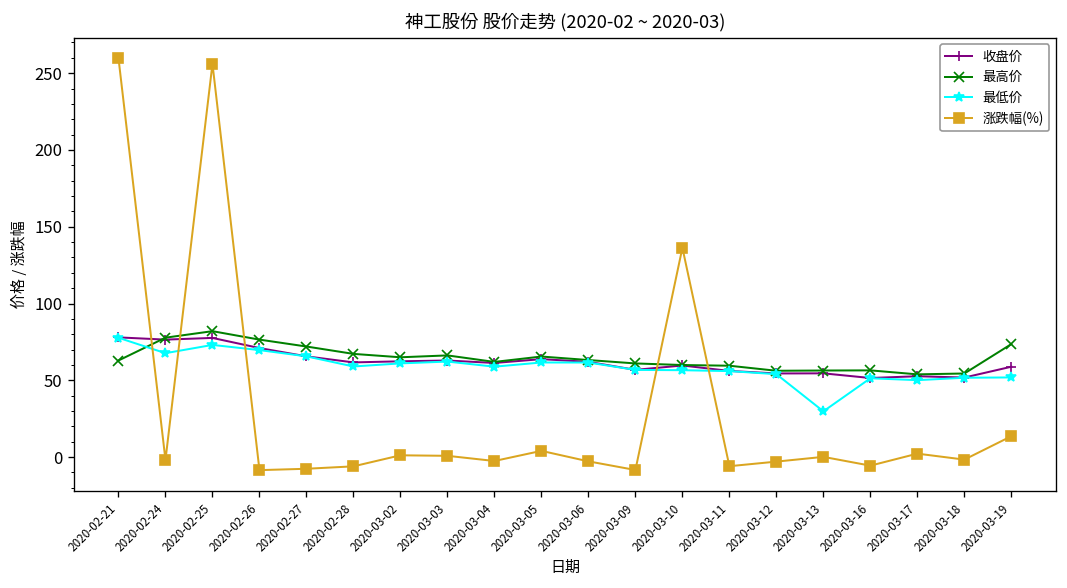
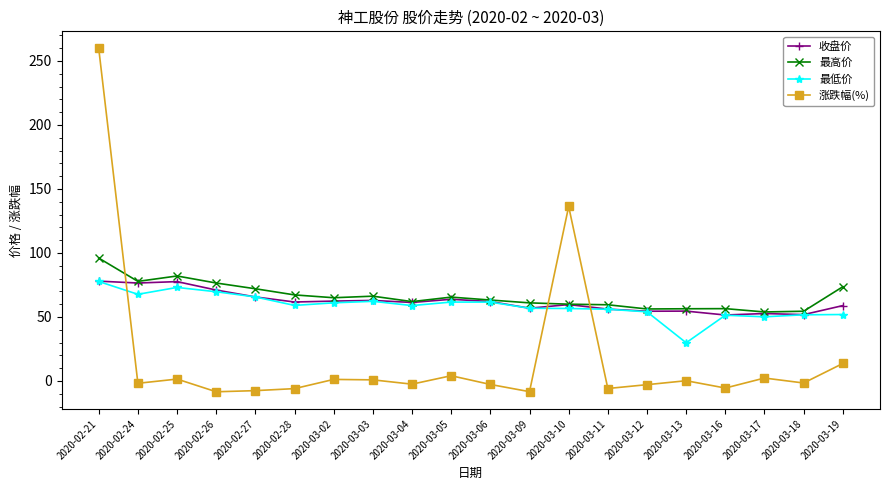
最高价, 2020-02-21: 63 -> 96
涨跌幅(%), 2020-02-25: 256 -> 1
